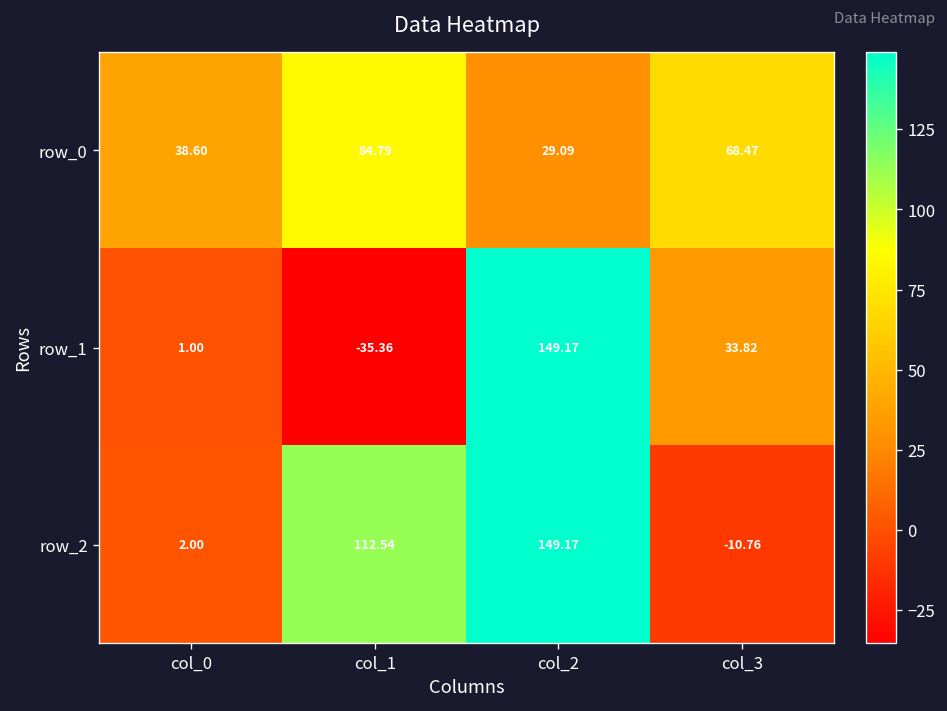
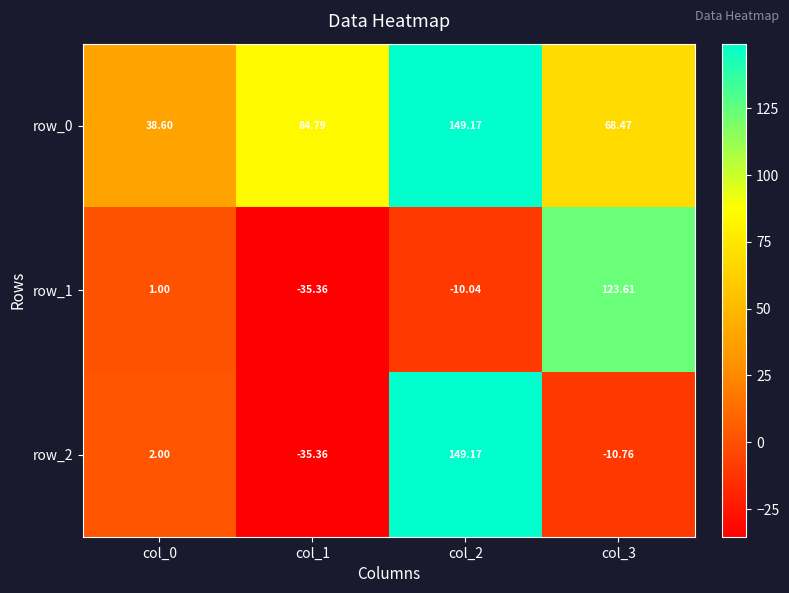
row_0, col_2: 29.09 -> 149.17
row_1, col_2: 149.17 -> -10.04
row_1, col_3: 33.82 -> 123.61
row_2, col_1: 112.54 -> -35.36
